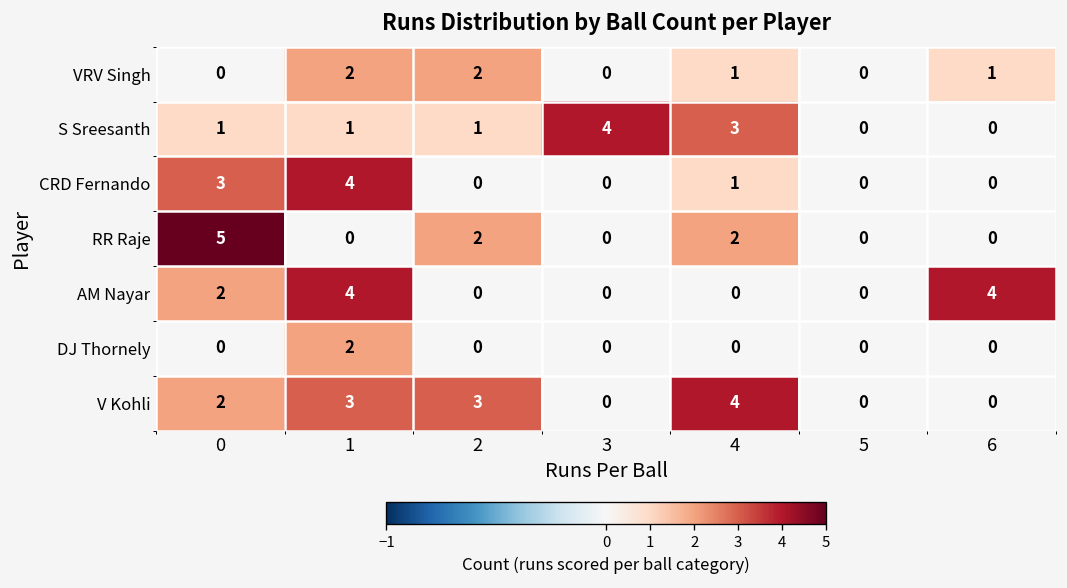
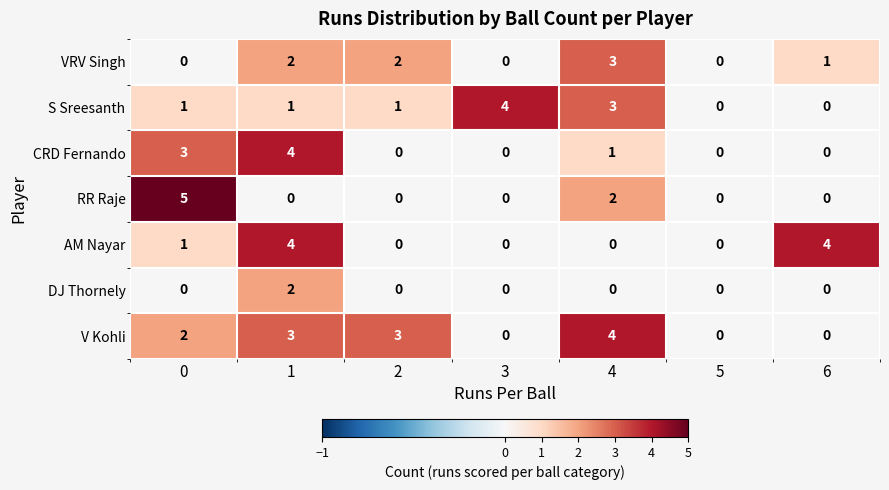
VRV Singh, 4: 1 -> 3
RR Raje, 2: 2 -> 0
AM Nayar, 0: 2 -> 1
